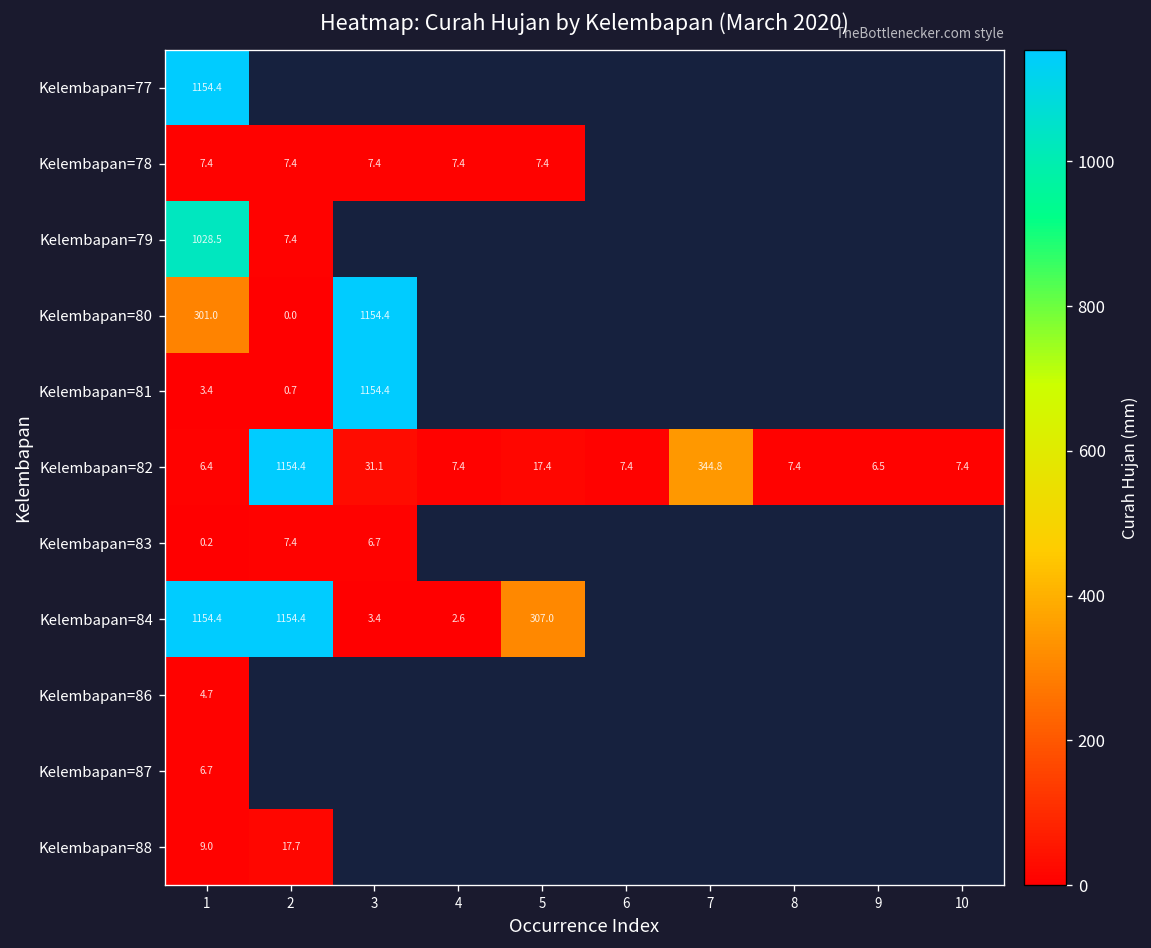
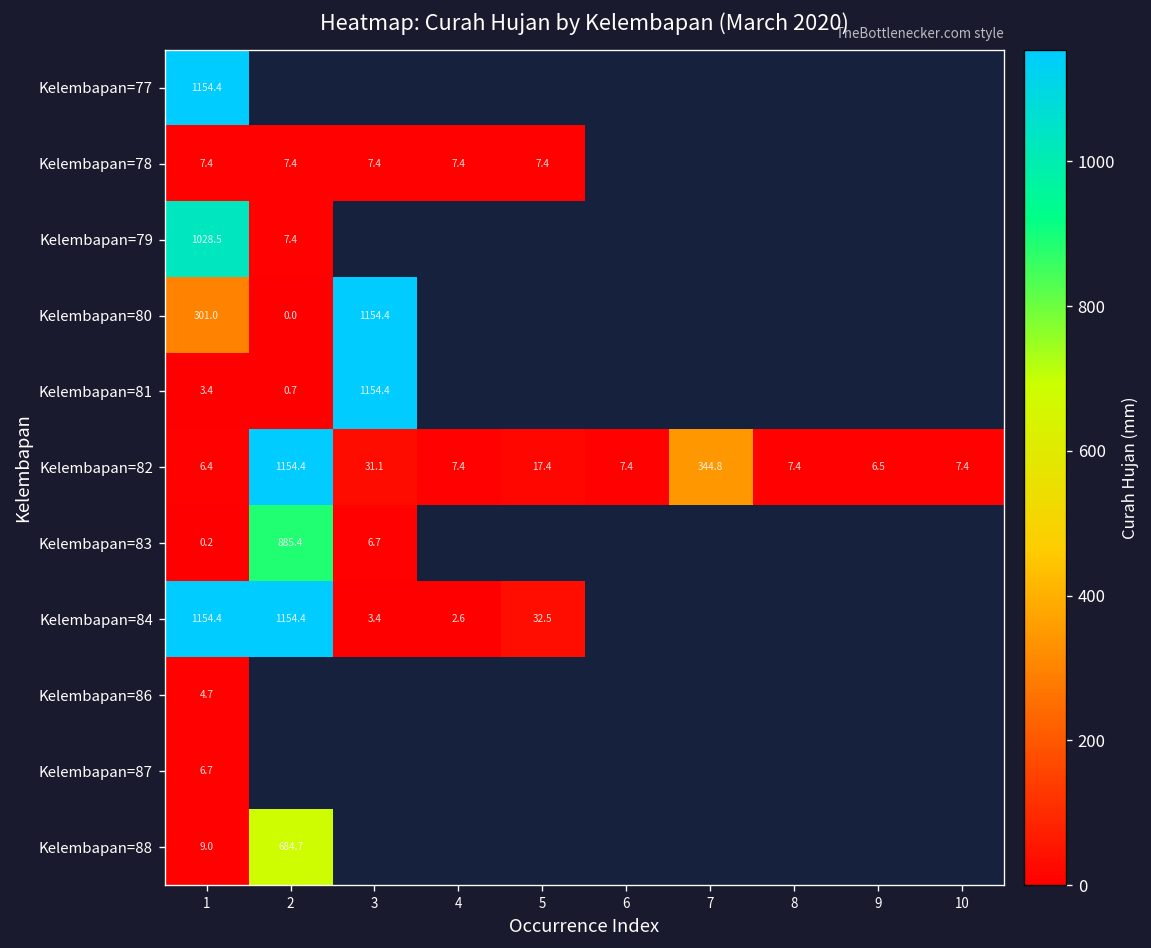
Kelembapan=83, 2: 7.4 -> 885.4
Kelembapan=84, 5: 307.0 -> 32.5
Kelembapan=88, 2: 17.7 -> 684.7
